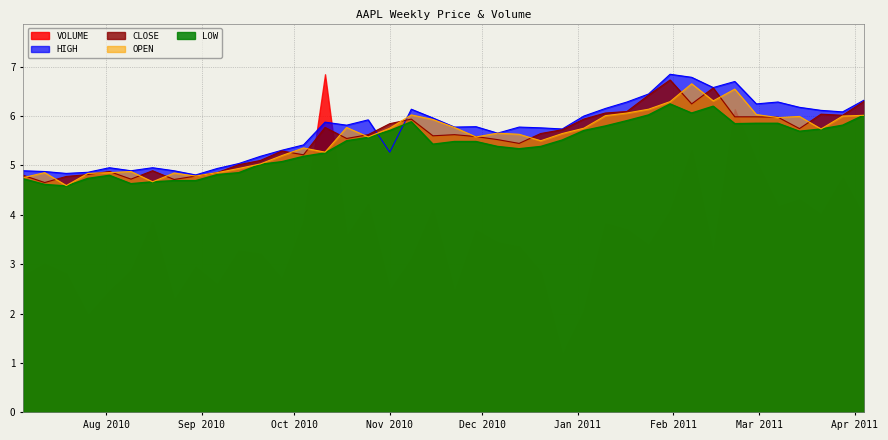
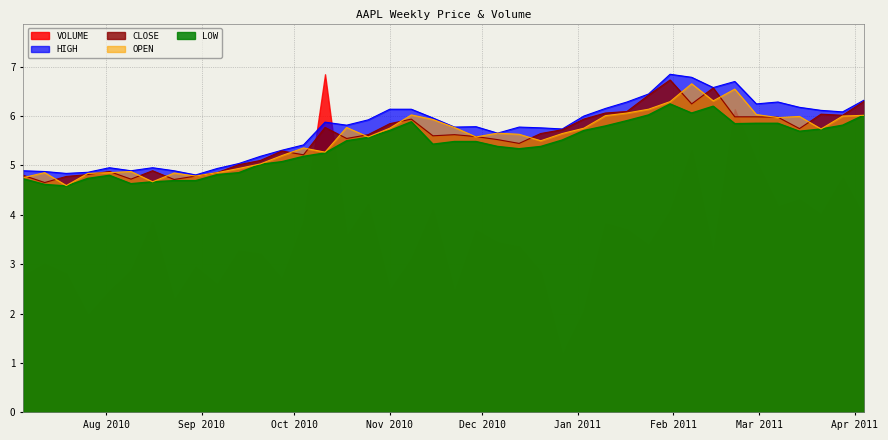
HIGH, Nov 2010: 5.3 -> 6.1
